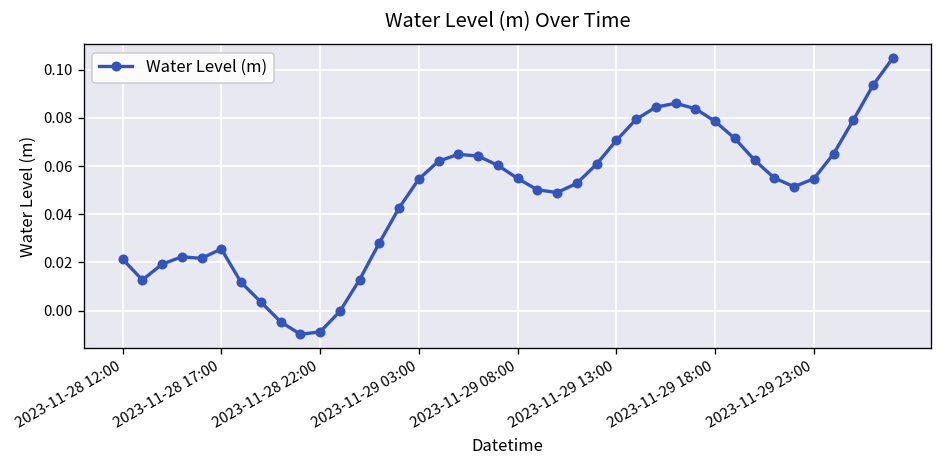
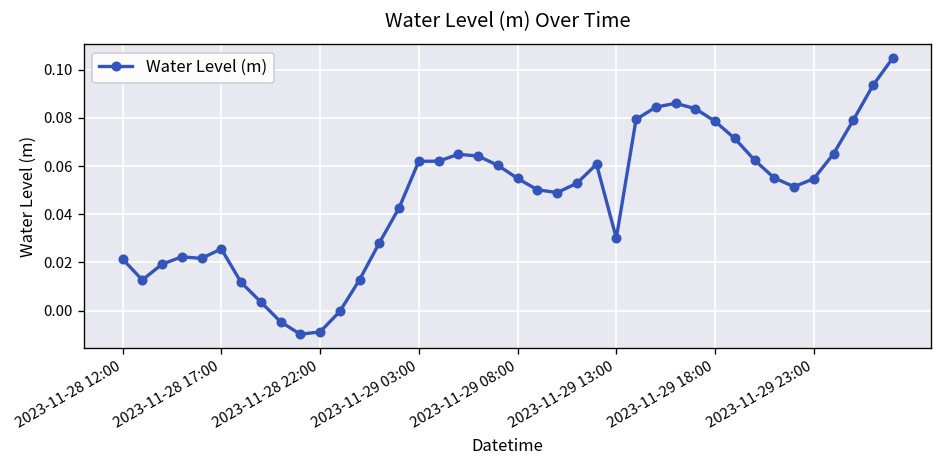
2023-11-29 03:00: 0.055 -> 0.062
2023-11-29 13:00: 0.071 -> 0.030
